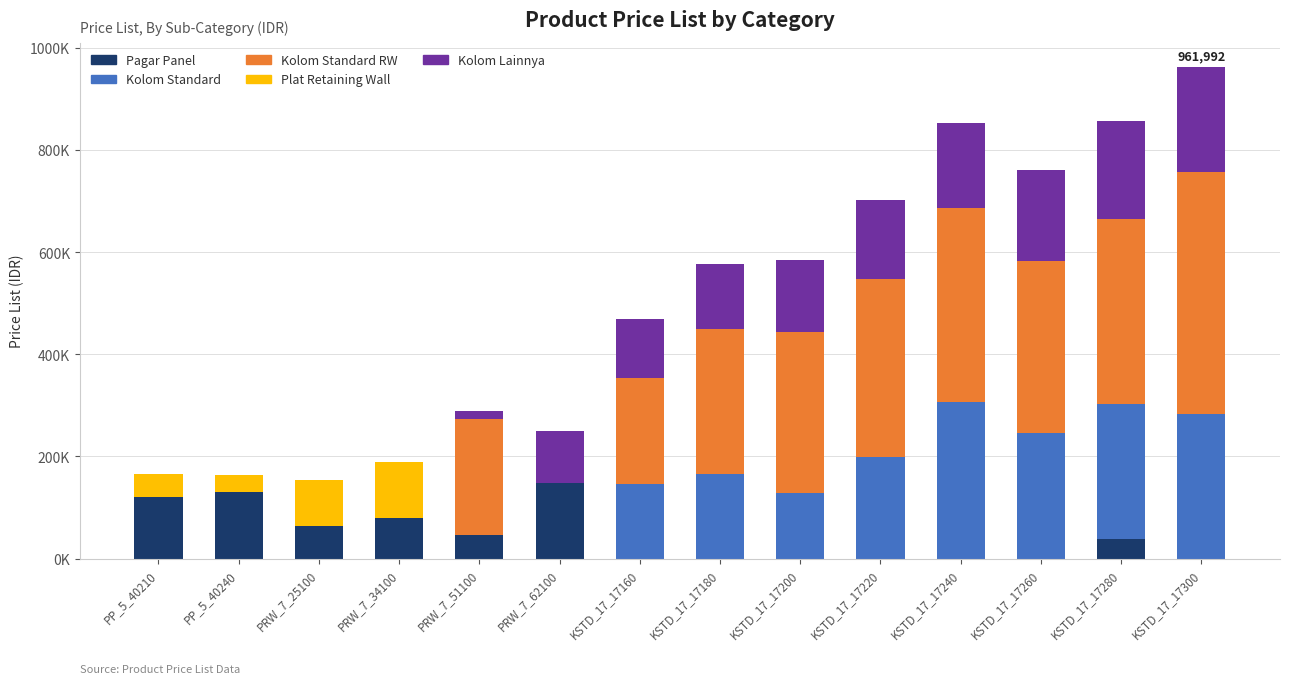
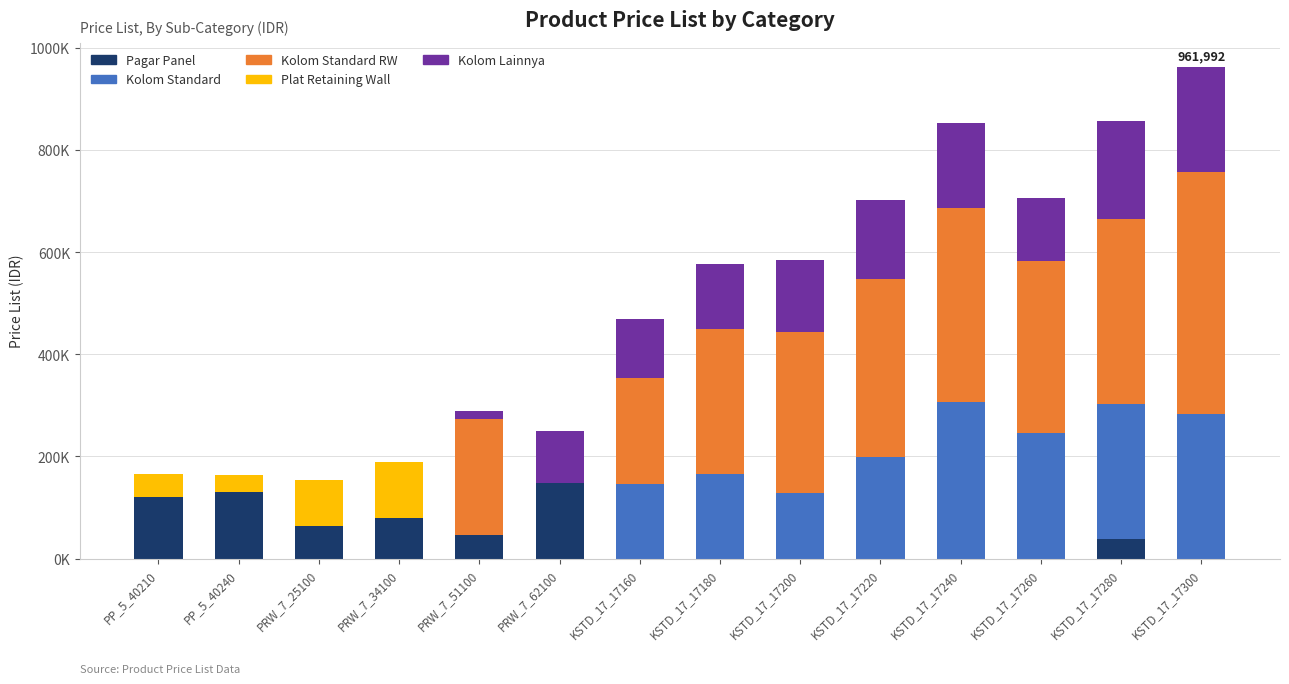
Kolom Lainnya, KSTD_17_17260: 180000 -> 120000
